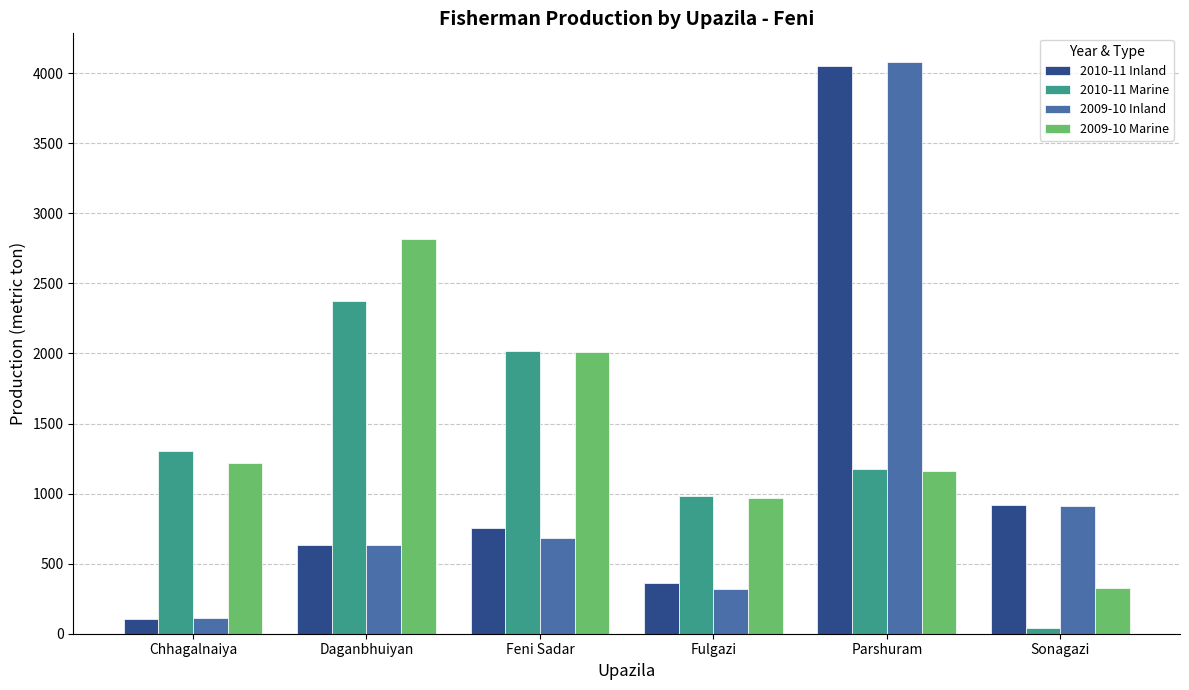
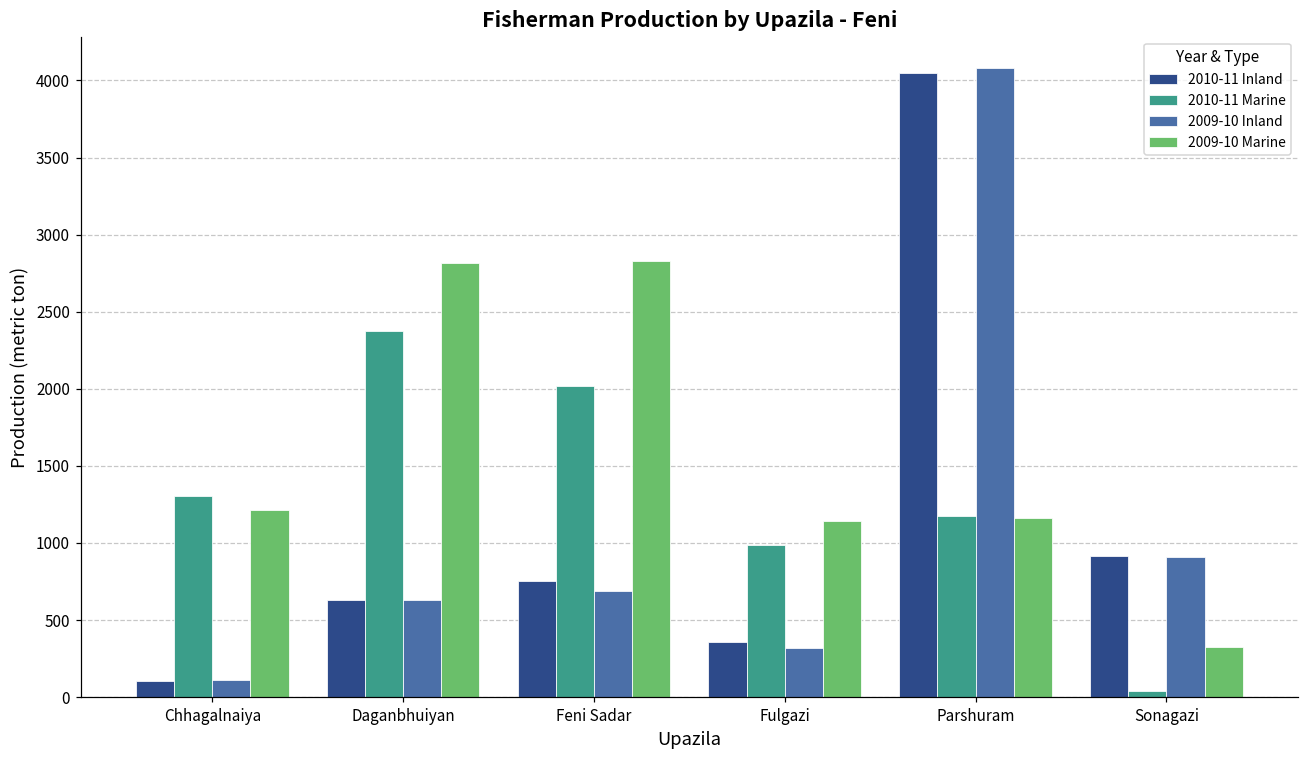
2009-10 Marine, Feni Sadar: 2010 -> 2830
2009-10 Marine, Fulgazi: 970 -> 1140
